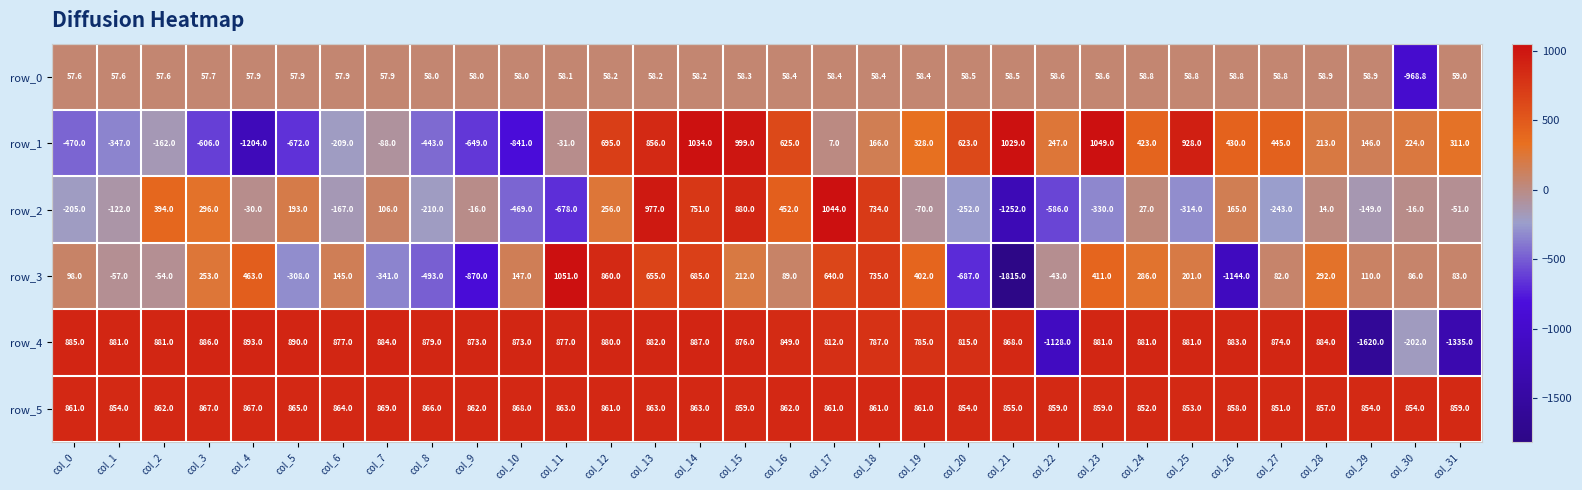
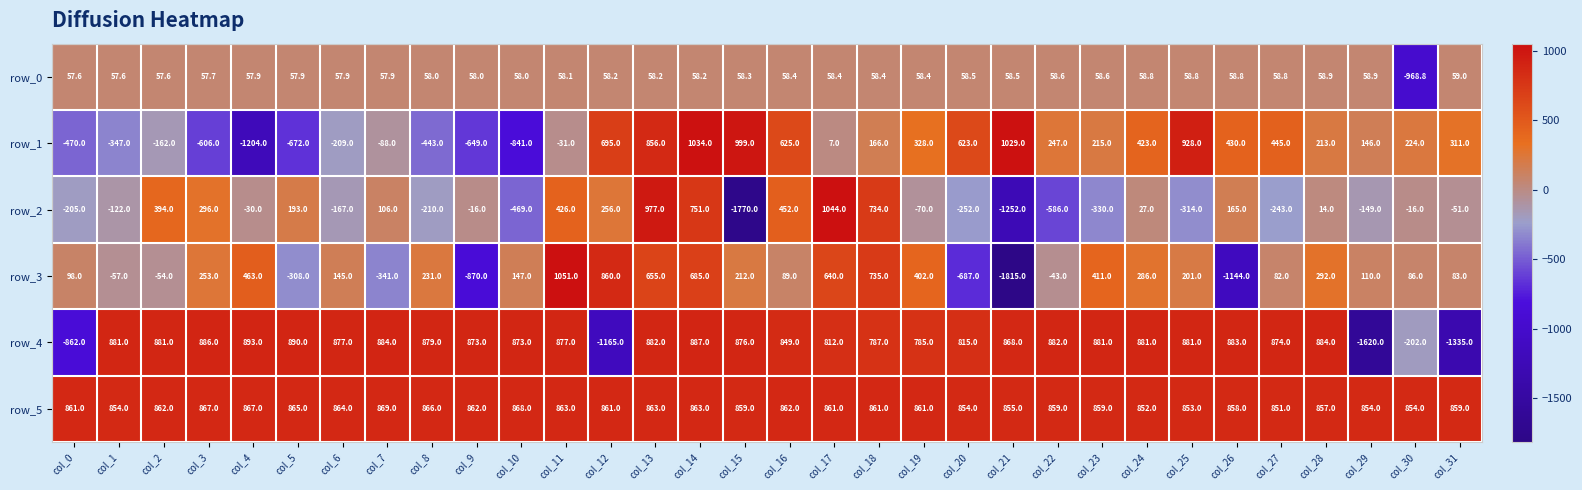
row_1, col_23: 1049.0 -> 215.0
row_2, col_11: -678.0 -> 426.0
row_2, col_15: 880.0 -> -1770.0
row_3, col_8: -493.0 -> 231.0
row_4, col_0: 885.0 -> -862.0
row_4, col_12: 880.0 -> -1165.0
row_4, col_22: -1128.0 -> 882.0
